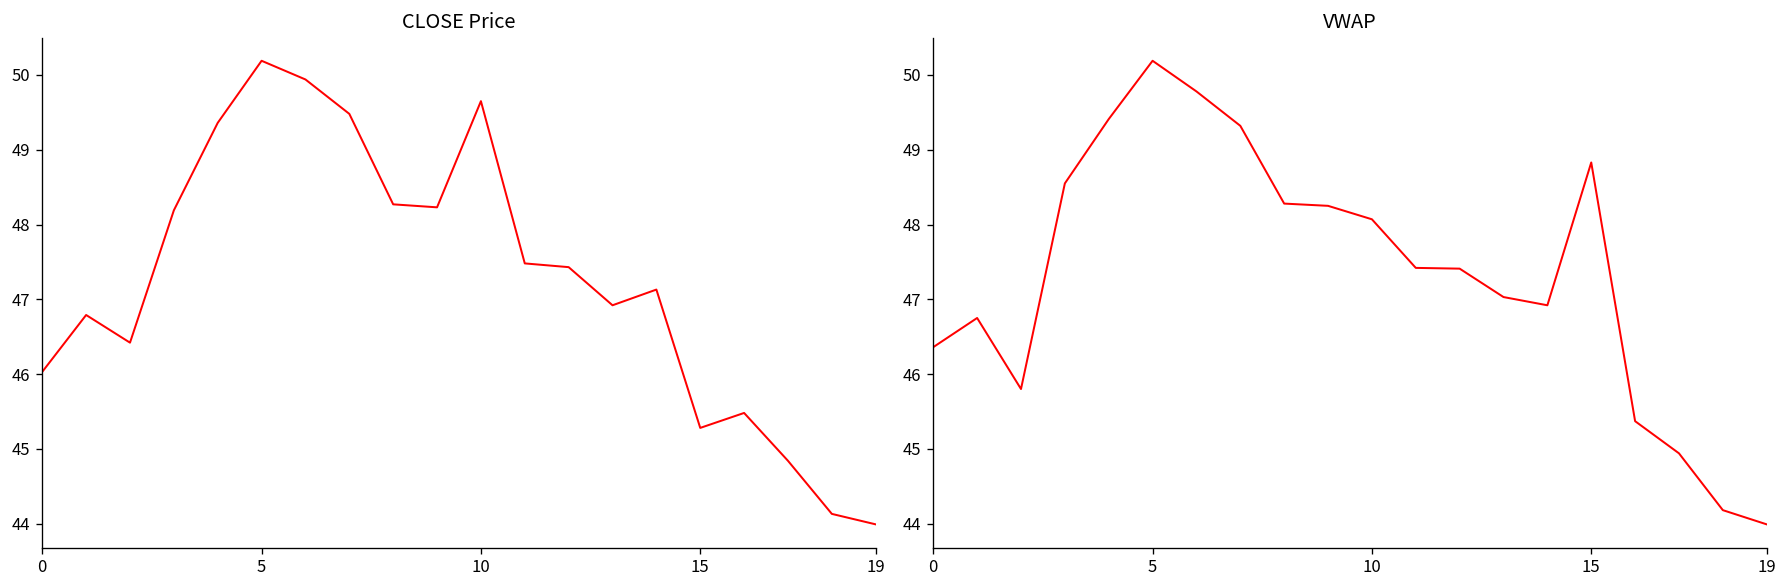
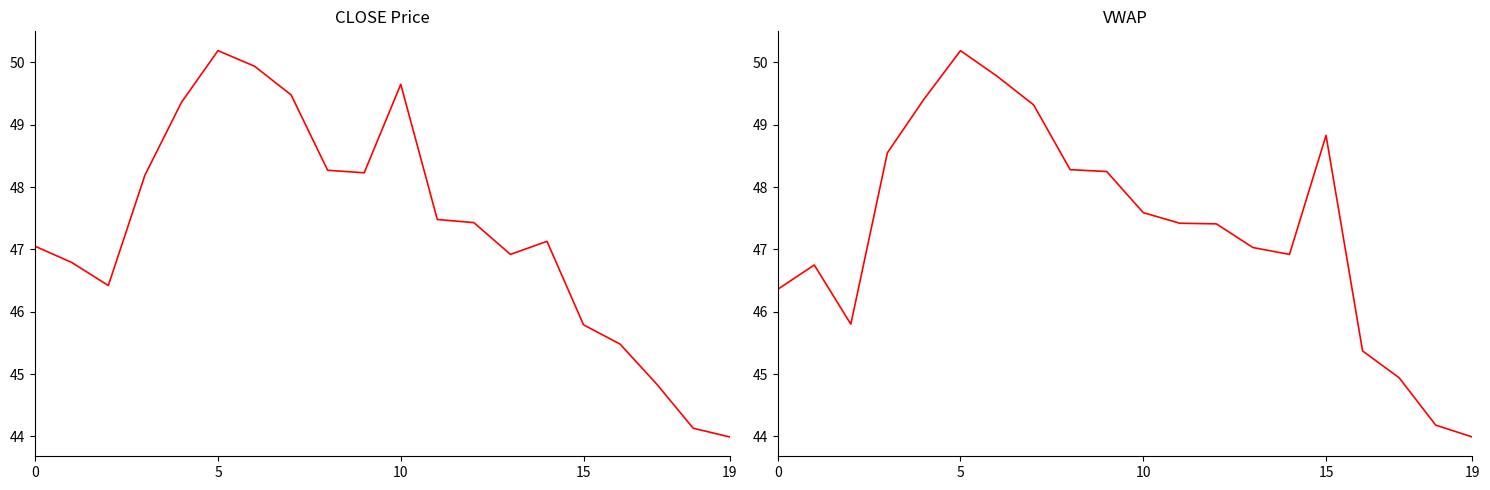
CLOSE Price, 0: 46.0 -> 47.1
CLOSE Price, 15: 45.3 -> 45.8
VWAP, 10: 48.1 -> 47.6
